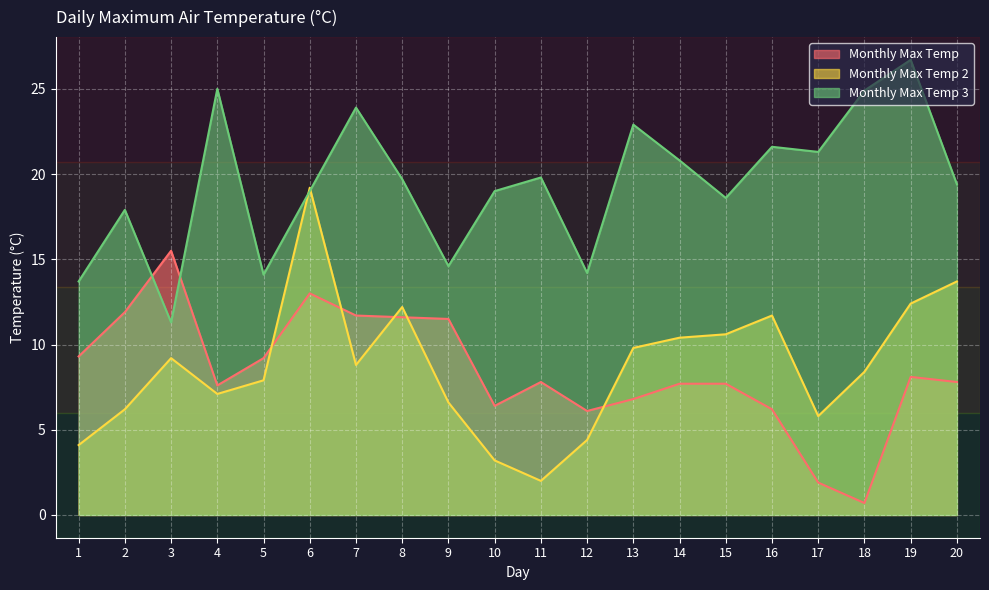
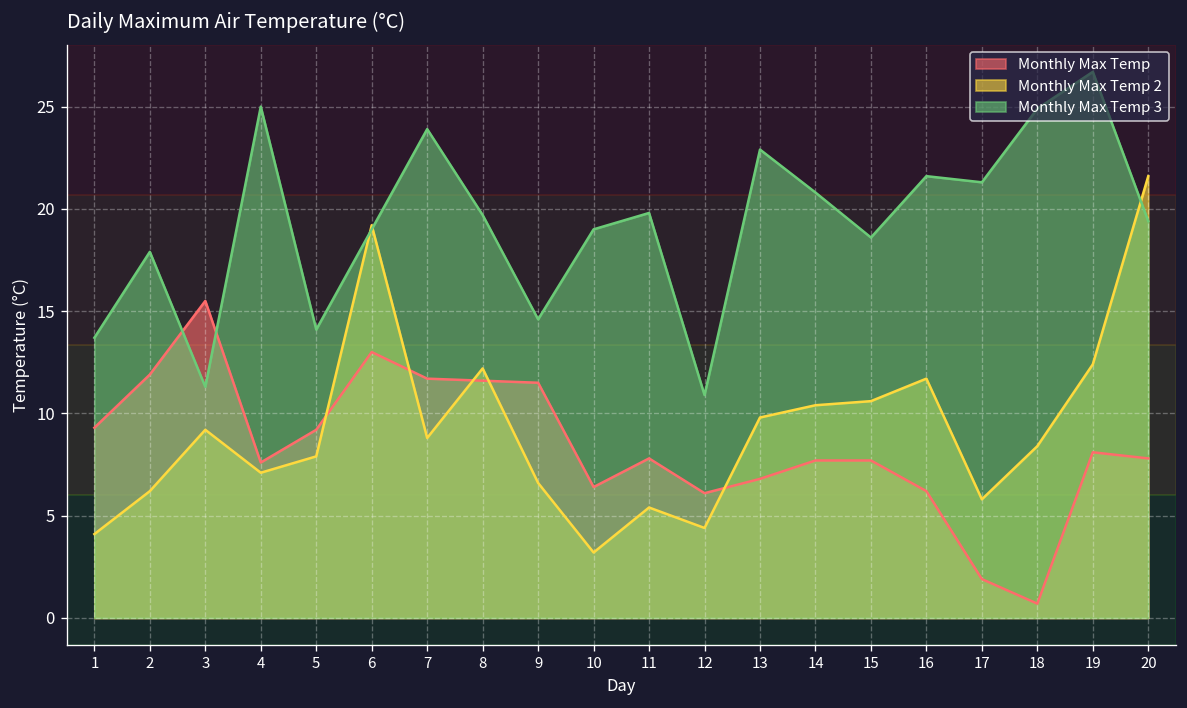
Monthly Max Temp 2, 11: 2.0 -> 5.4
Monthly Max Temp 3, 12: 14.2 -> 10.9
Monthly Max Temp 2, 20: 13.7 -> 21.6
